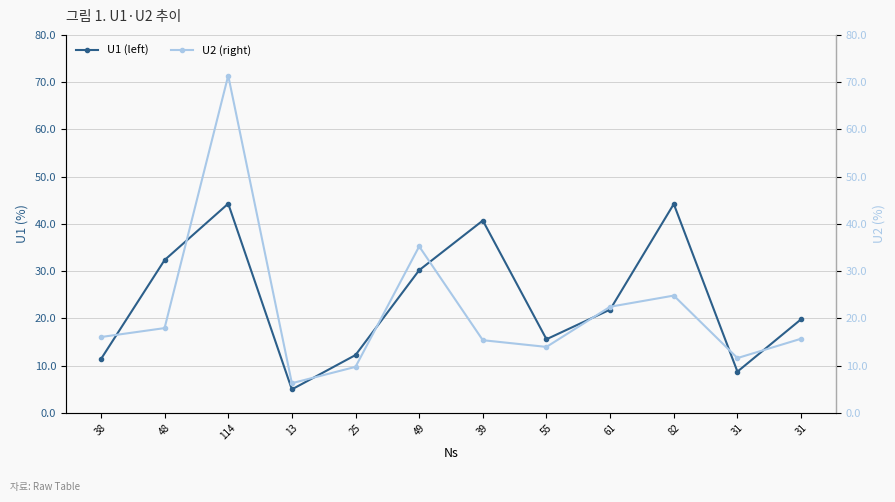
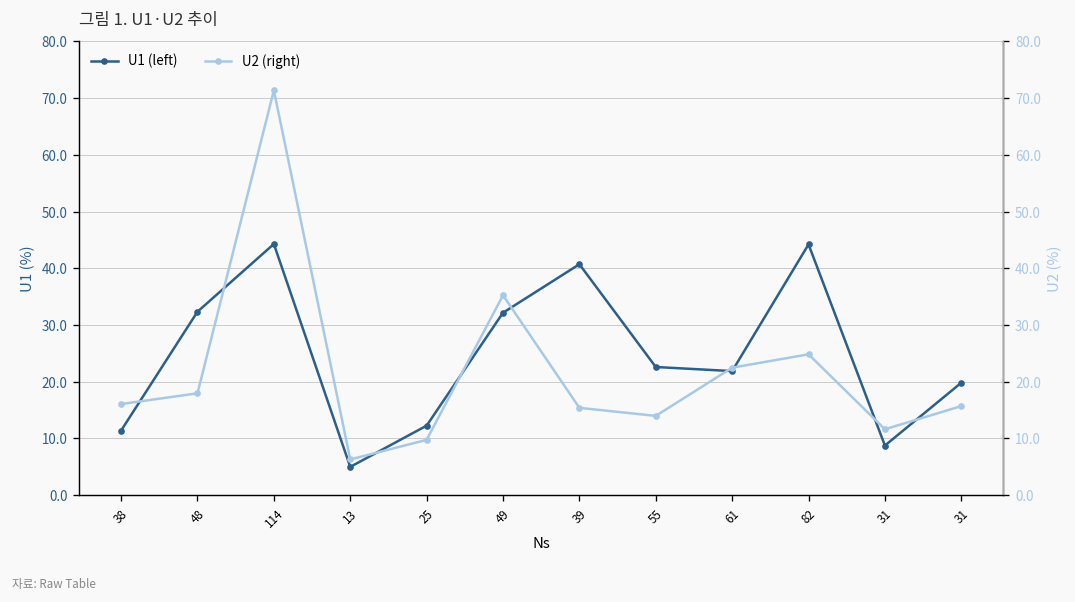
U1 (left), 49: 30 -> 32
U1 (left), 55: 16 -> 23
